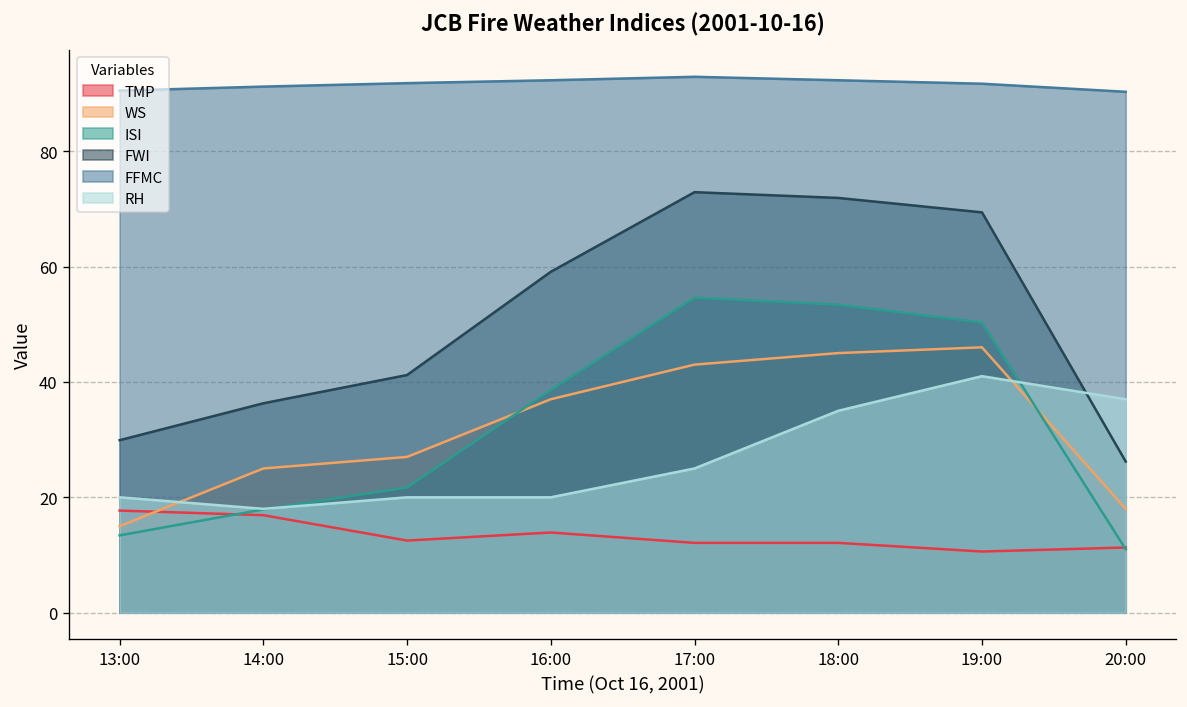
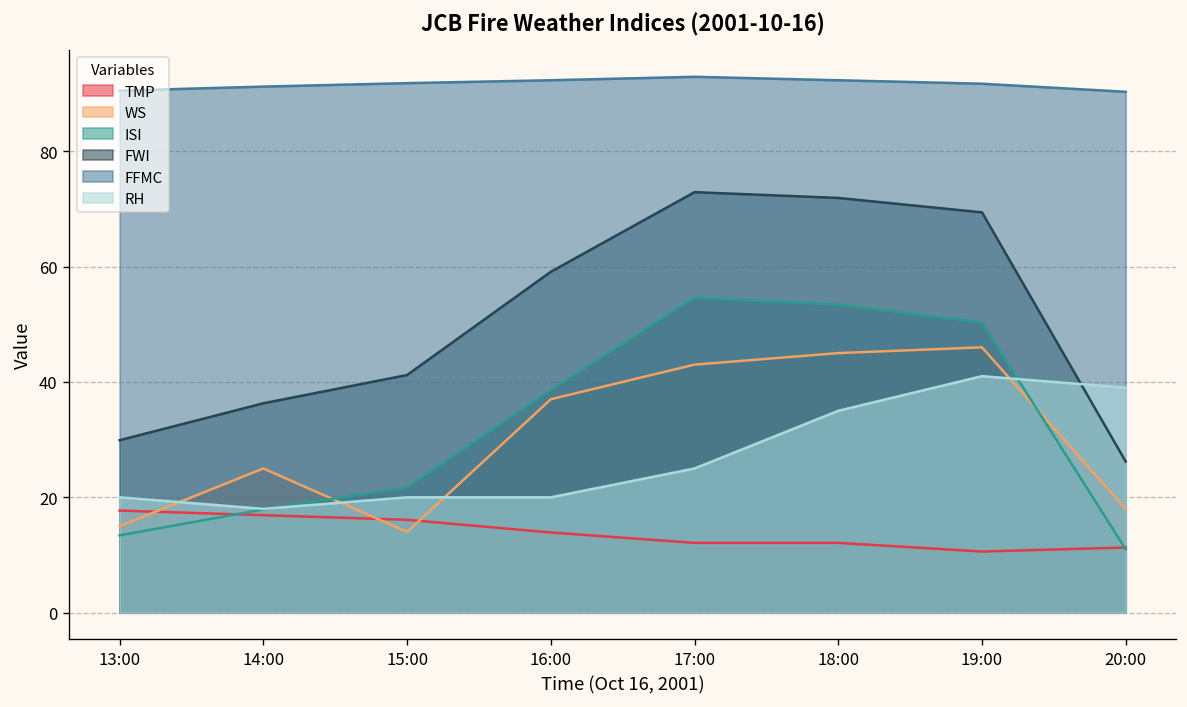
TMP, 15:00: 13 -> 16
WS, 15:00: 27 -> 14
RH, 20:00: 37 -> 39
